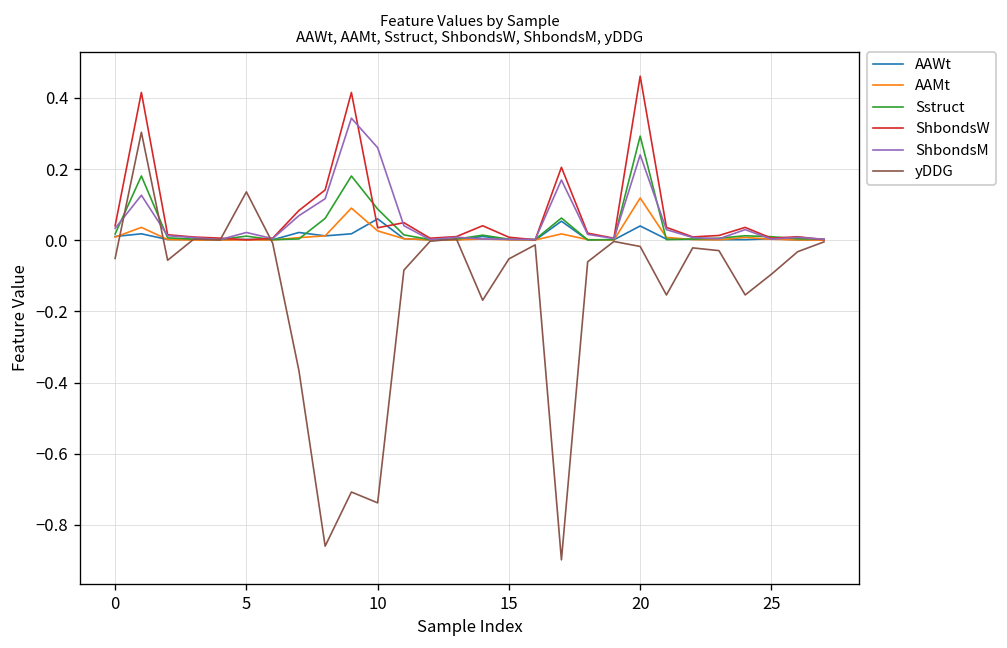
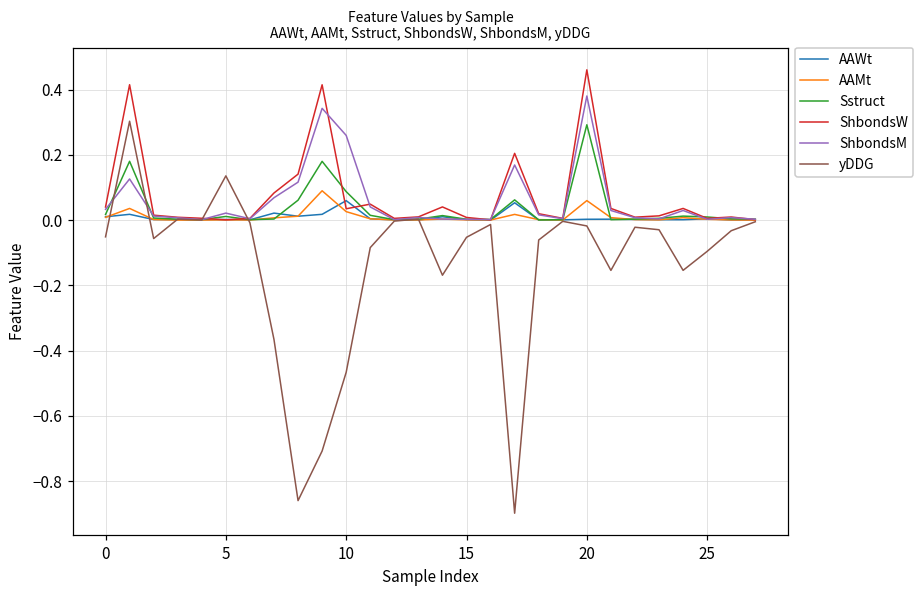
yDDG, 10: -0.74 -> -0.47
AAWt, 20: 0.04 -> 0.00
AAMt, 20: 0.12 -> 0.06
ShbondsM, 20: 0.24 -> 0.38
